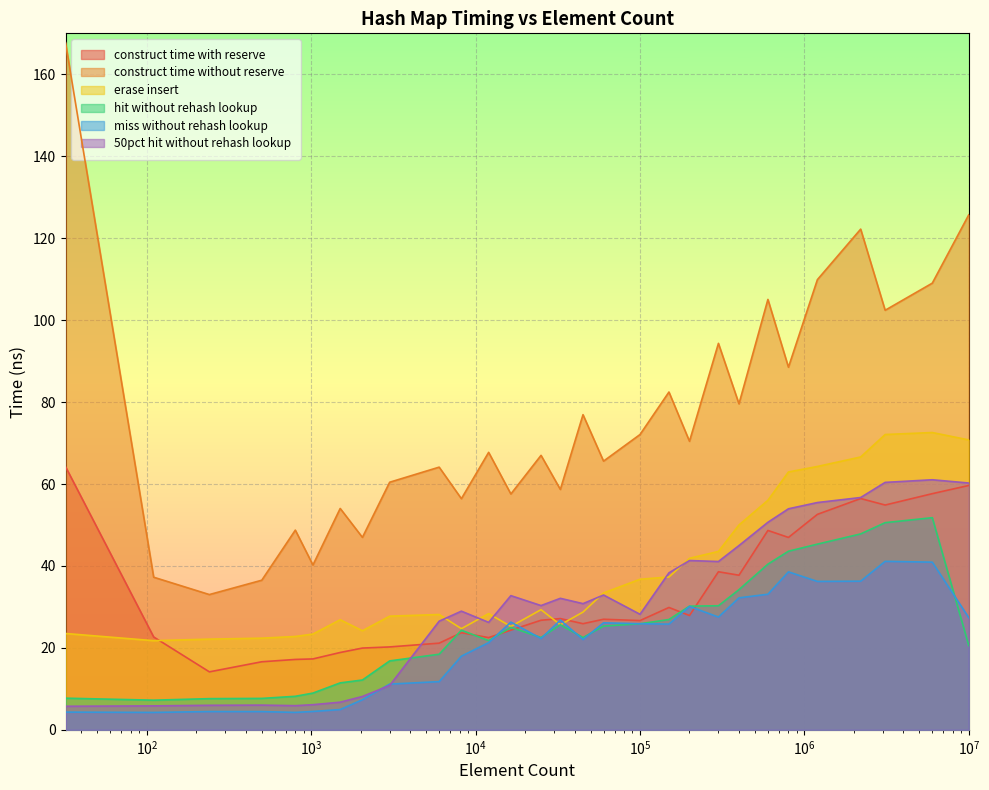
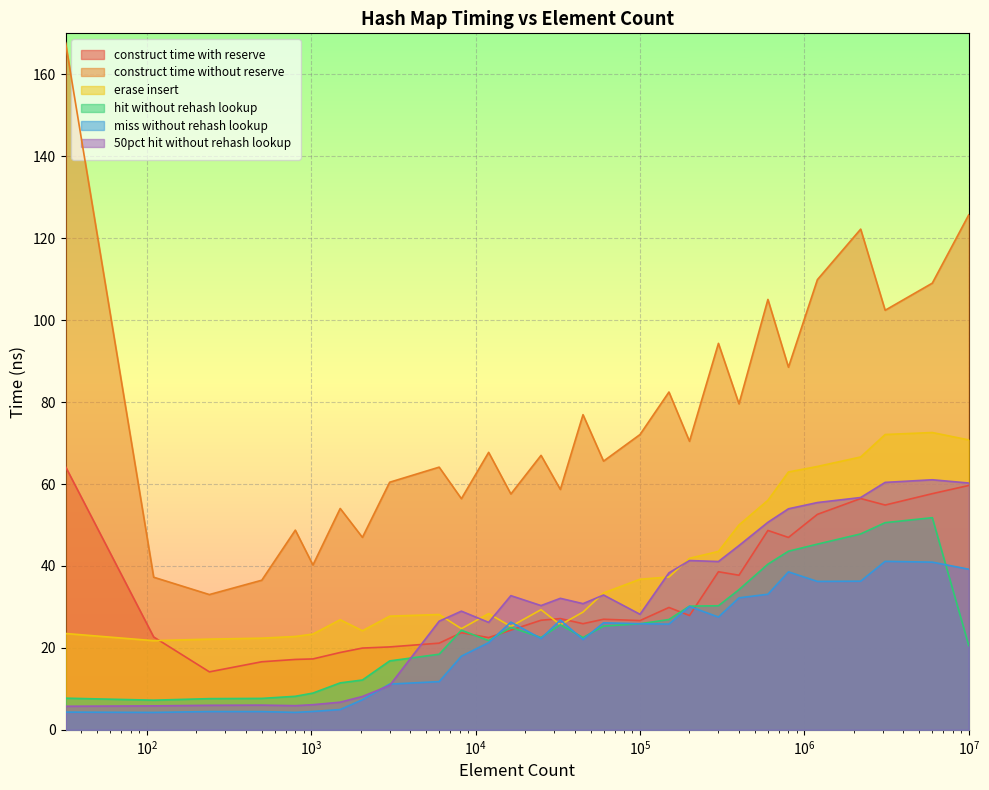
miss without rehash lookup, 10^7: 27 -> 39
